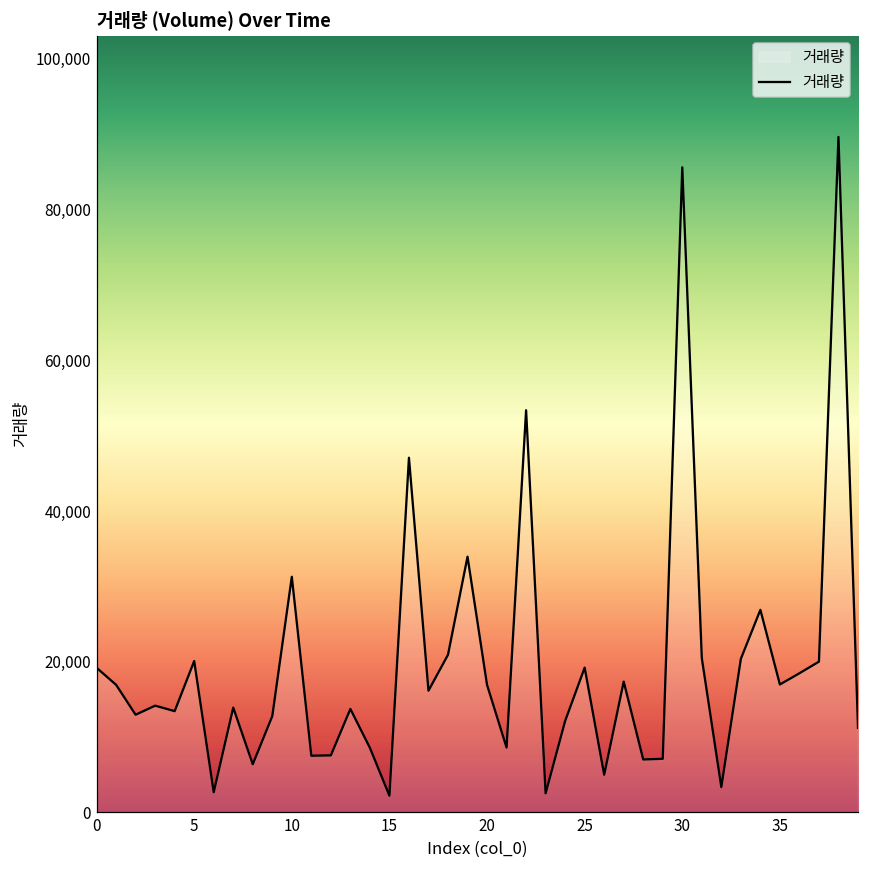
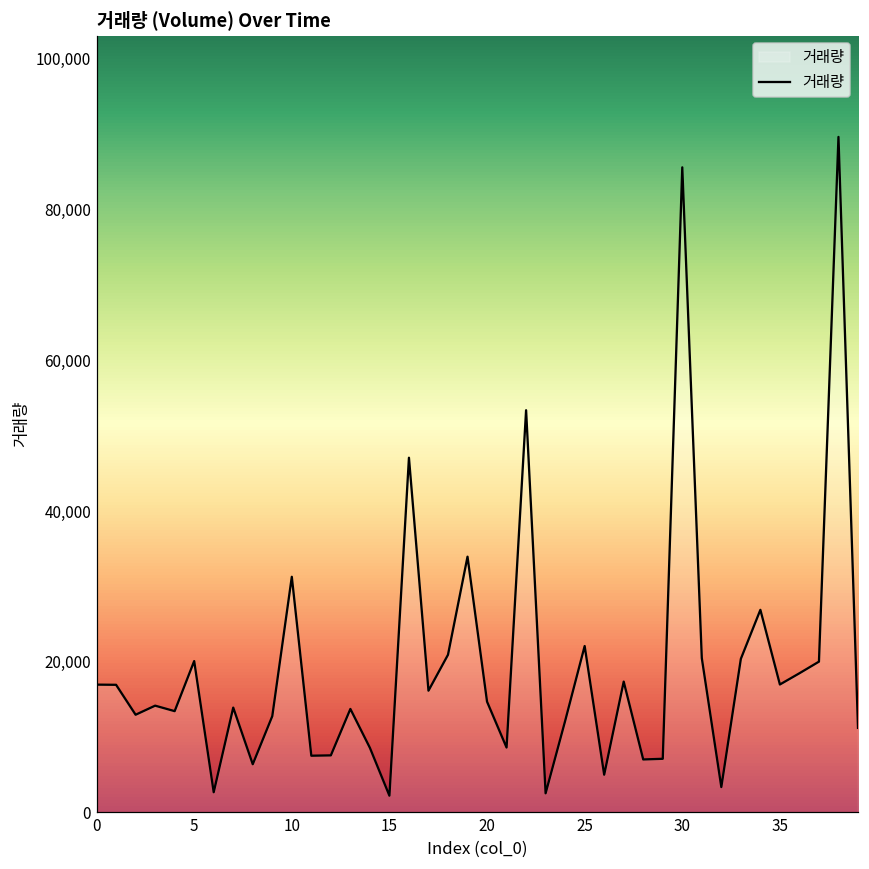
0: 19,000 -> 17,000
20: 17,000 -> 15,000
25: 19,000 -> 22,000
